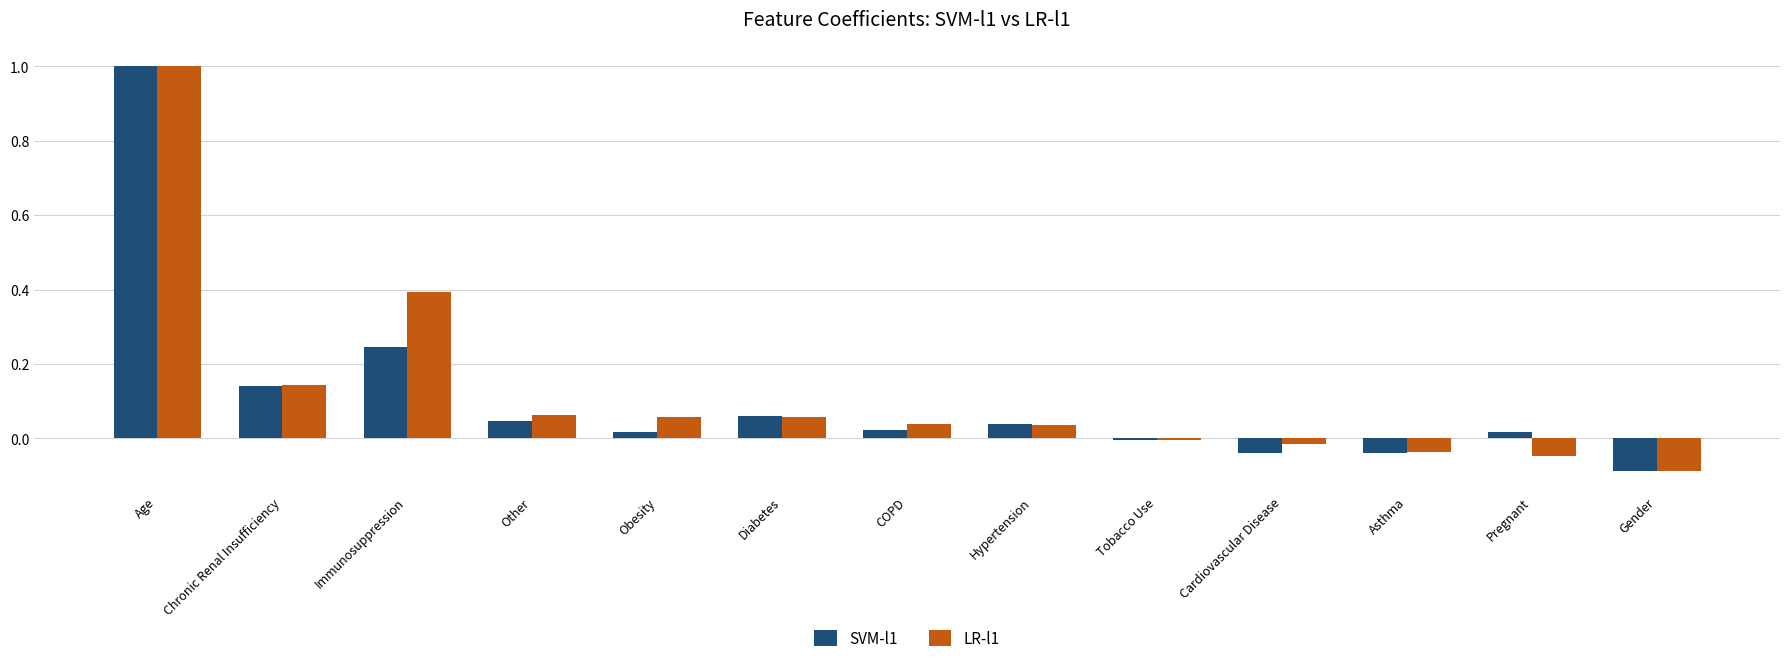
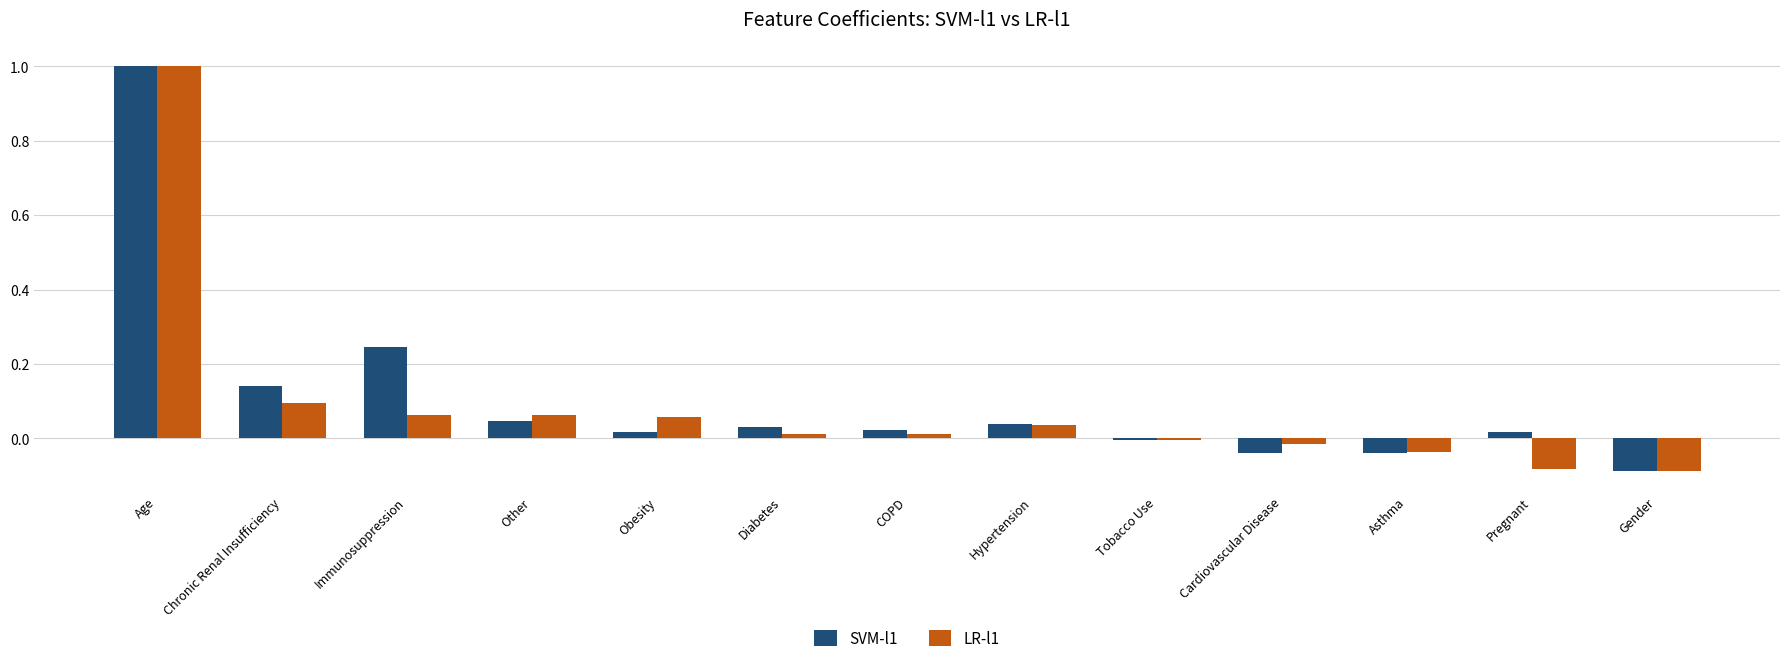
LR-l1, Chronic Renal Insufficiency: 0.14 -> 0.10
LR-l1, Immunosuppression: 0.39 -> 0.06
SVM-l1, Diabetes: 0.06 -> 0.03
LR-l1, Diabetes: 0.06 -> 0.01
LR-l1, COPD: 0.04 -> 0.01
LR-l1, Pregnant: -0.05 -> -0.08
